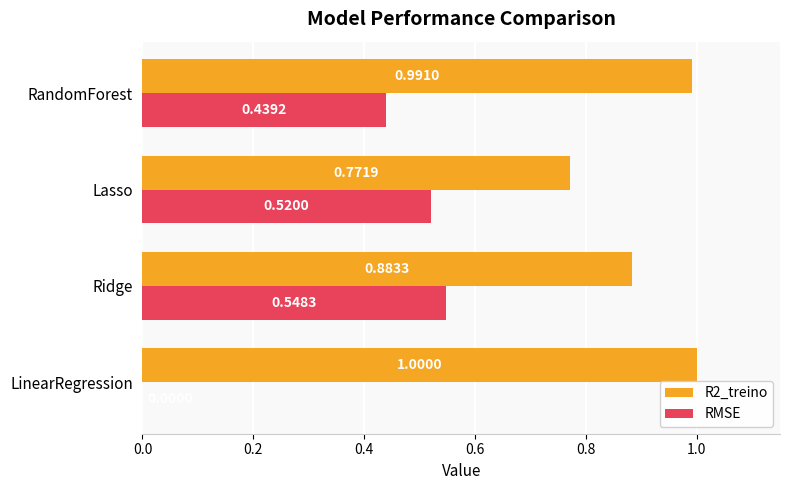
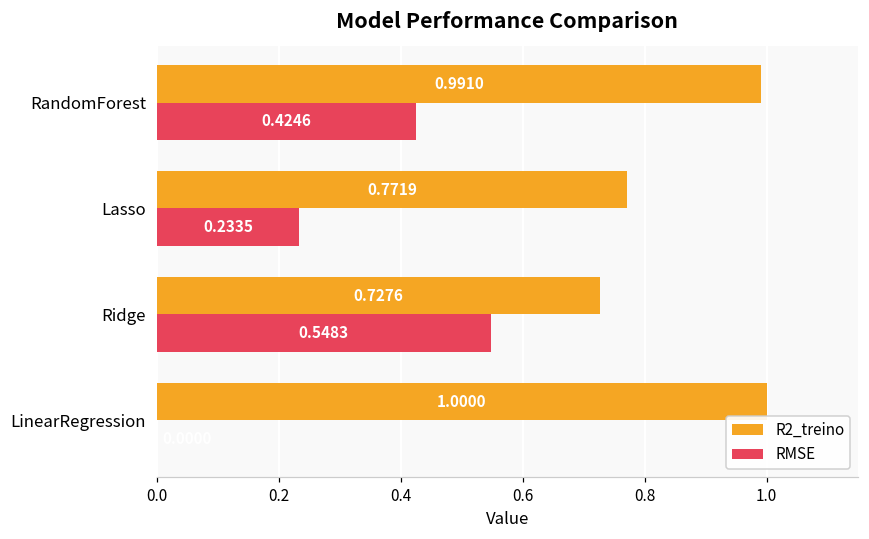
RMSE, RandomForest: 0.4392 -> 0.4246
RMSE, Lasso: 0.5200 -> 0.2335
R2_treino, Ridge: 0.8833 -> 0.7276
